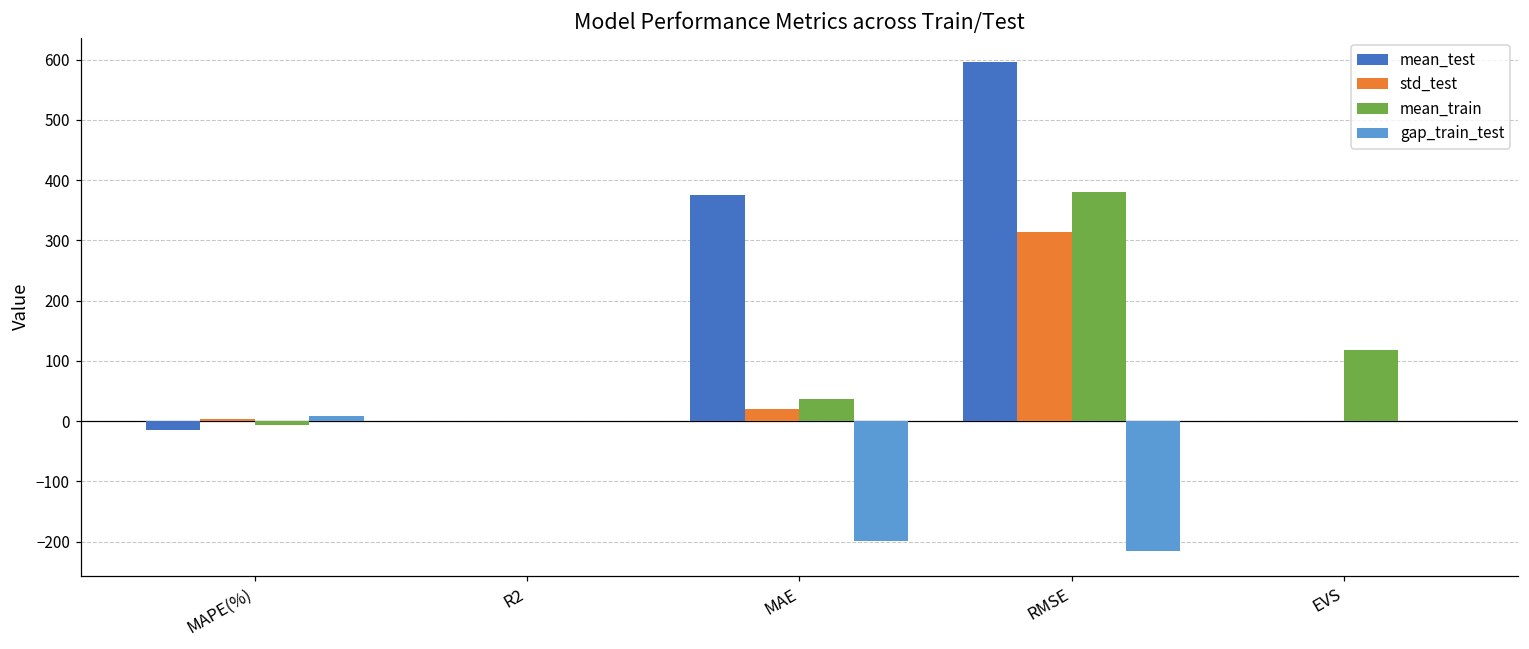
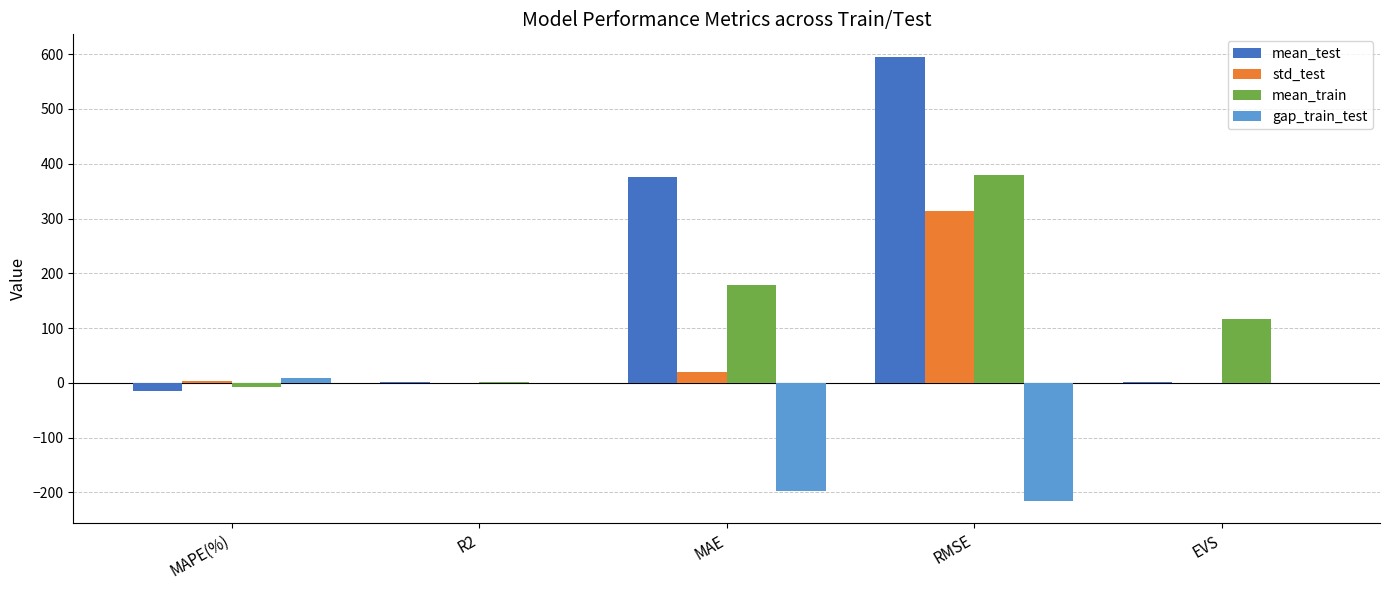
mean_train, MAE: 40 -> 180
